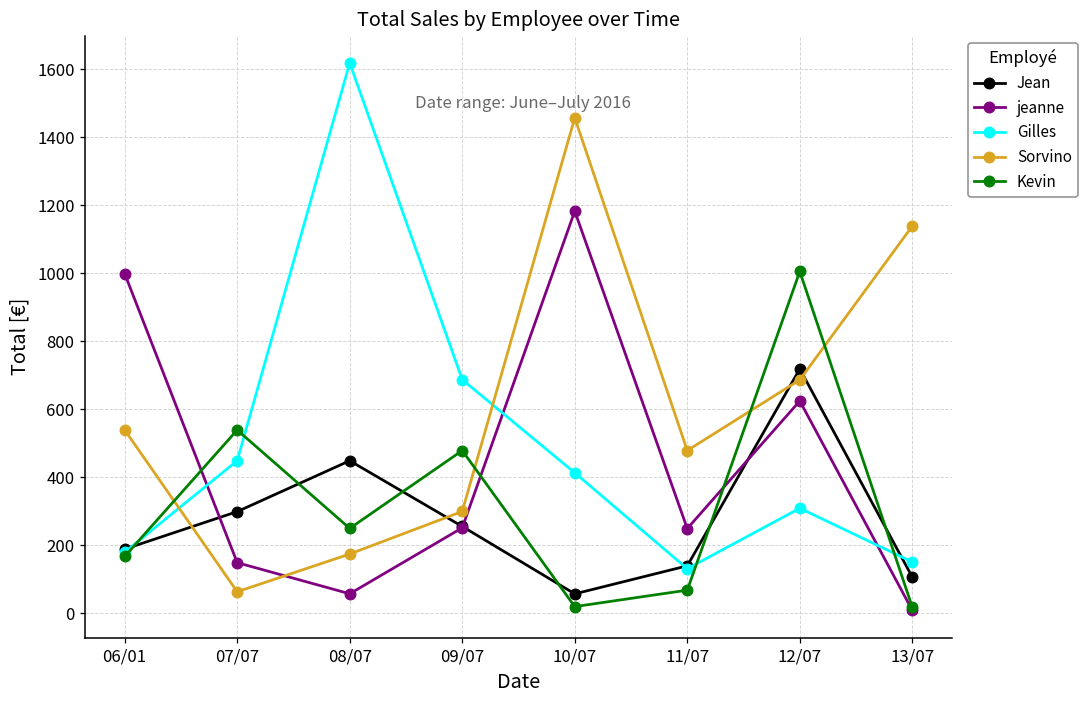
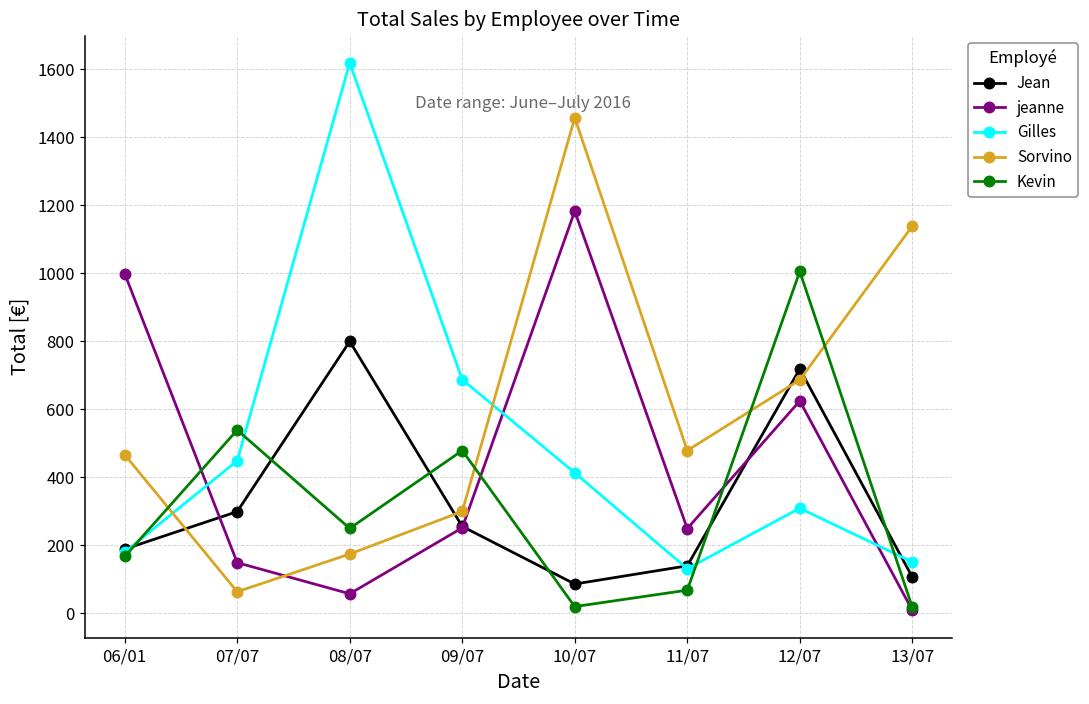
Sorvino, 06/01: 540 -> 470
Jean, 08/07: 450 -> 800
Jean, 10/07: 60 -> 90
